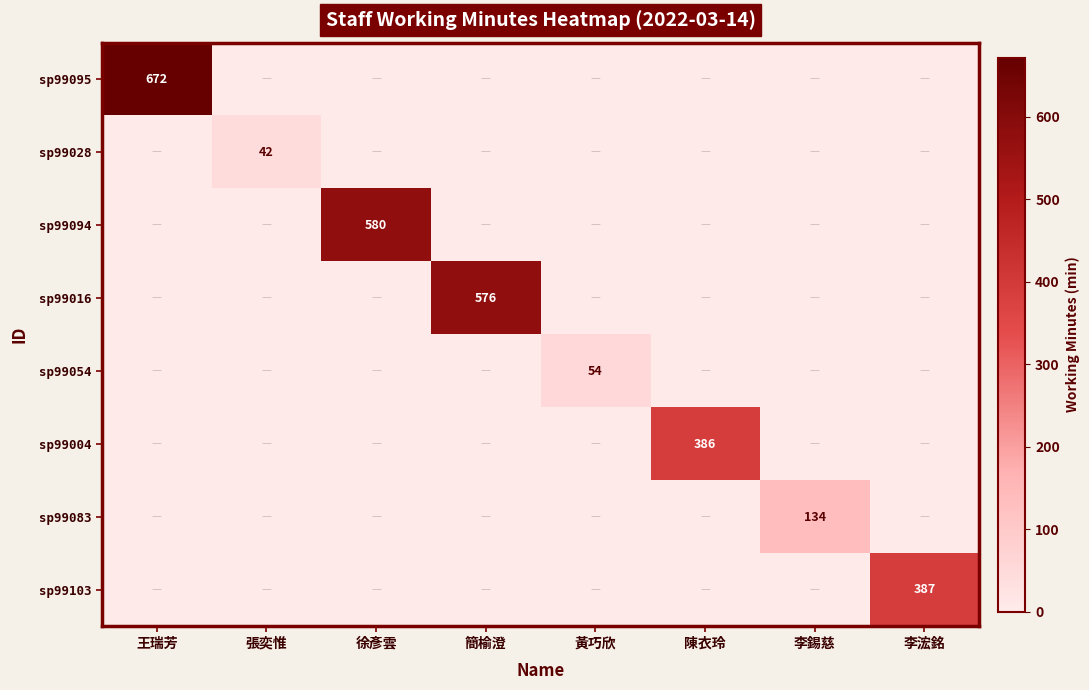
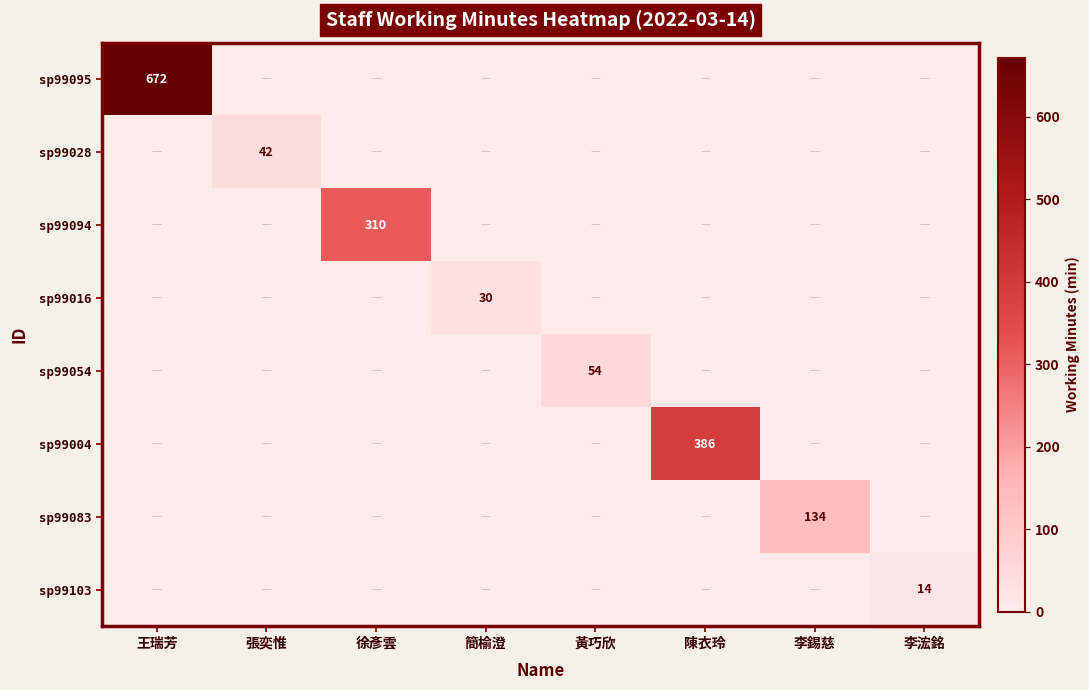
sp99094, 徐彥雲: 580 -> 310
sp99016, 簡榆澄: 576 -> 30
sp99103, 李浤銘: 387 -> 14
